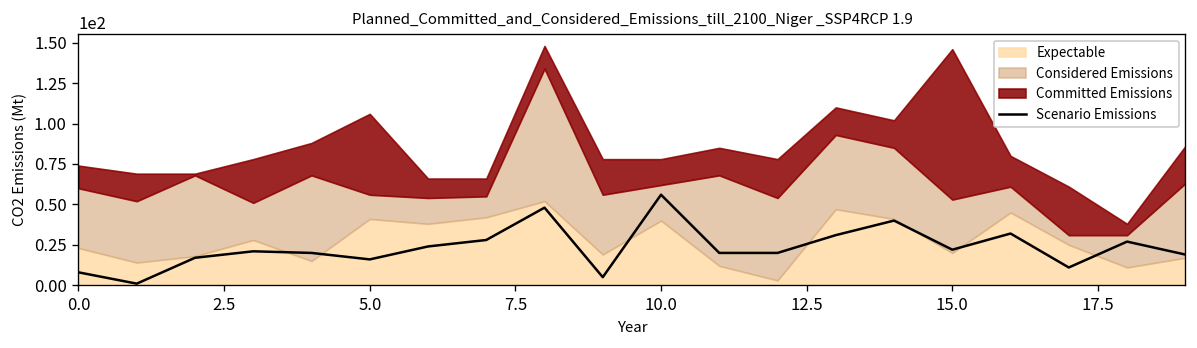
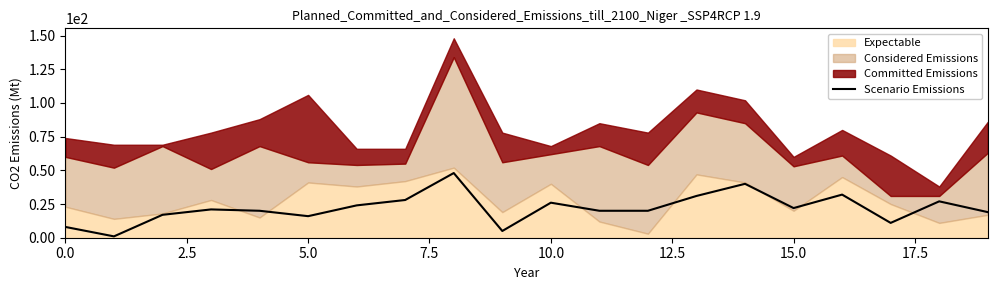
Scenario Emissions, 10.0: 56 -> 26
Committed Emissions, 10.0: 16 -> 6
Committed Emissions, 15.0: 93 -> 7
